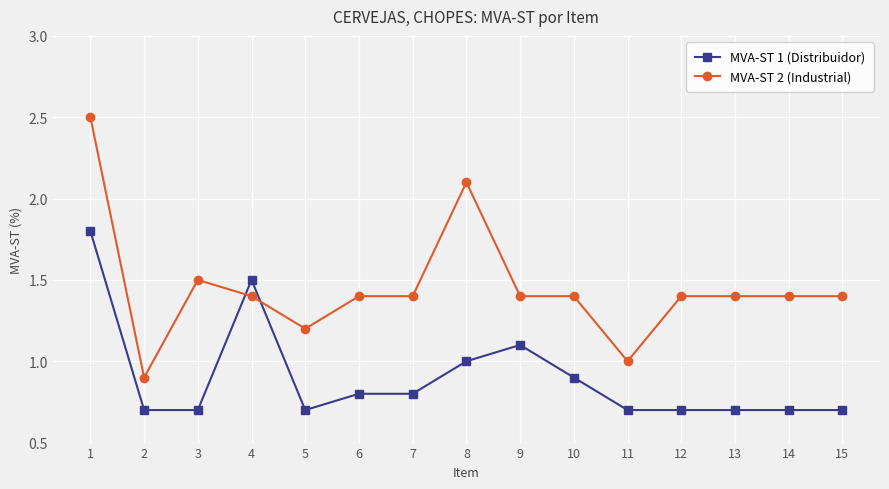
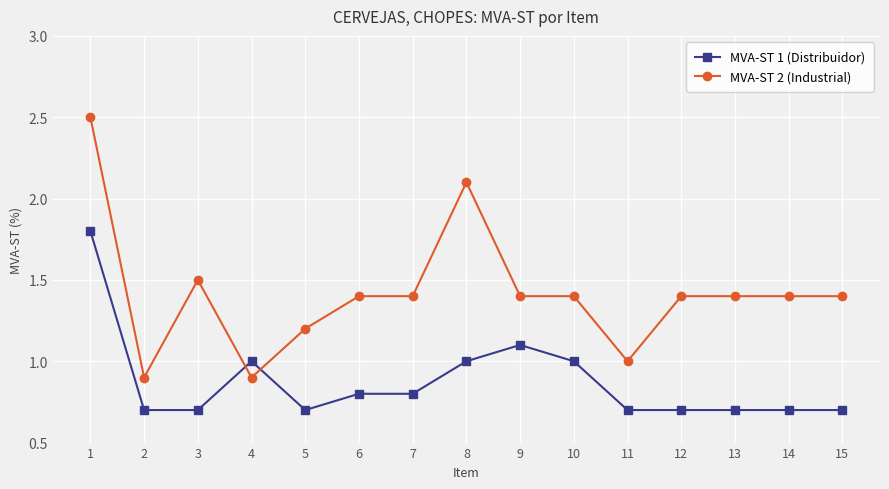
MVA-ST 1 (Distribuidor), 4: 1.5 -> 1.0
MVA-ST 2 (Industrial), 4: 1.4 -> 0.9
MVA-ST 1 (Distribuidor), 10: 0.9 -> 1.0
